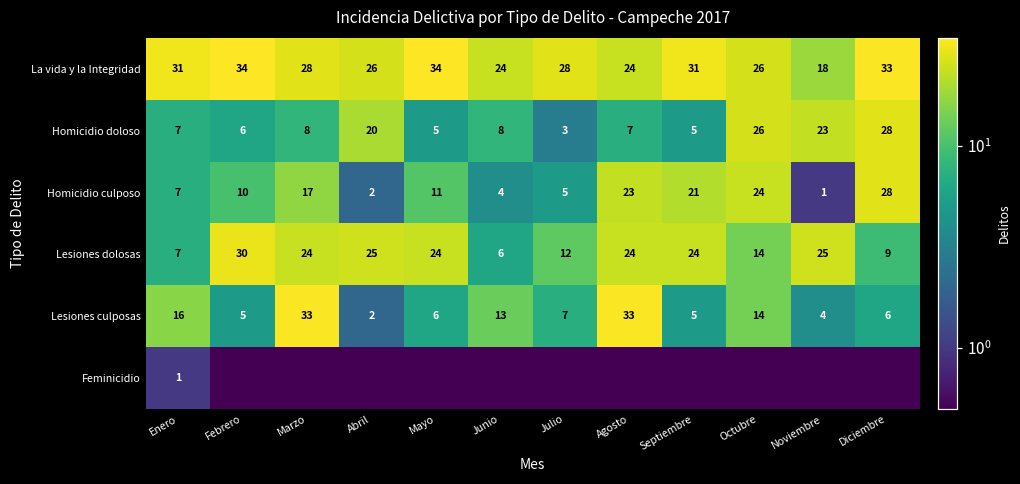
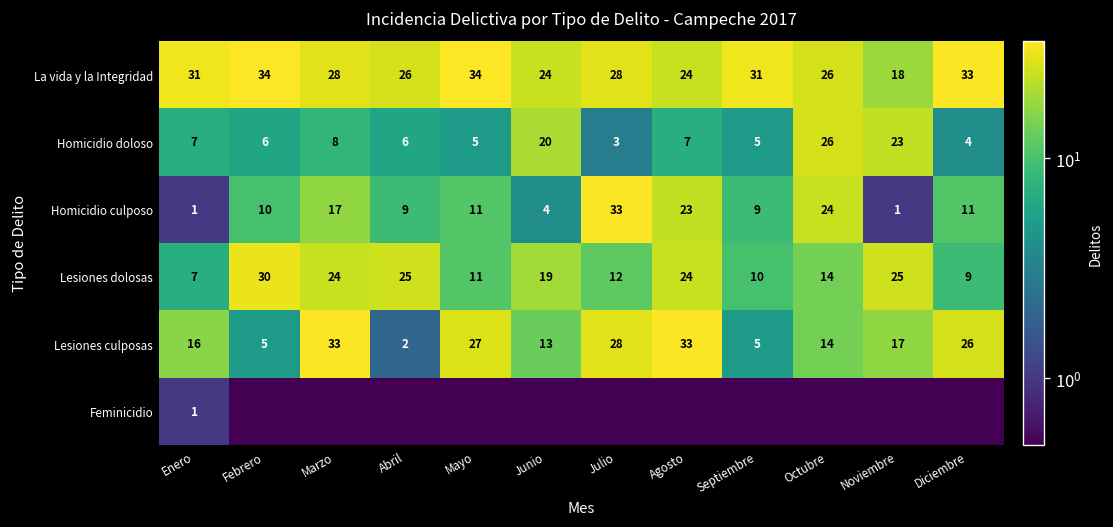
Homicidio doloso, Abril: 20 -> 6
Homicidio doloso, Junio: 8 -> 20
Homicidio doloso, Diciembre: 28 -> 4
Homicidio culposo, Enero: 7 -> 1
Homicidio culposo, Abril: 2 -> 9
Homicidio culposo, Julio: 5 -> 33
Homicidio culposo, Septiembre: 21 -> 9
Homicidio culposo, Diciembre: 28 -> 11
Lesiones dolosas, Mayo: 24 -> 11
Lesiones dolosas, Junio: 6 -> 19
Lesiones dolosas, Septiembre: 24 -> 10
Lesiones culposas, Mayo: 6 -> 27
Lesiones culposas, Julio: 7 -> 28
Lesiones culposas, Noviembre: 4 -> 17
Lesiones culposas, Diciembre: 6 -> 26
